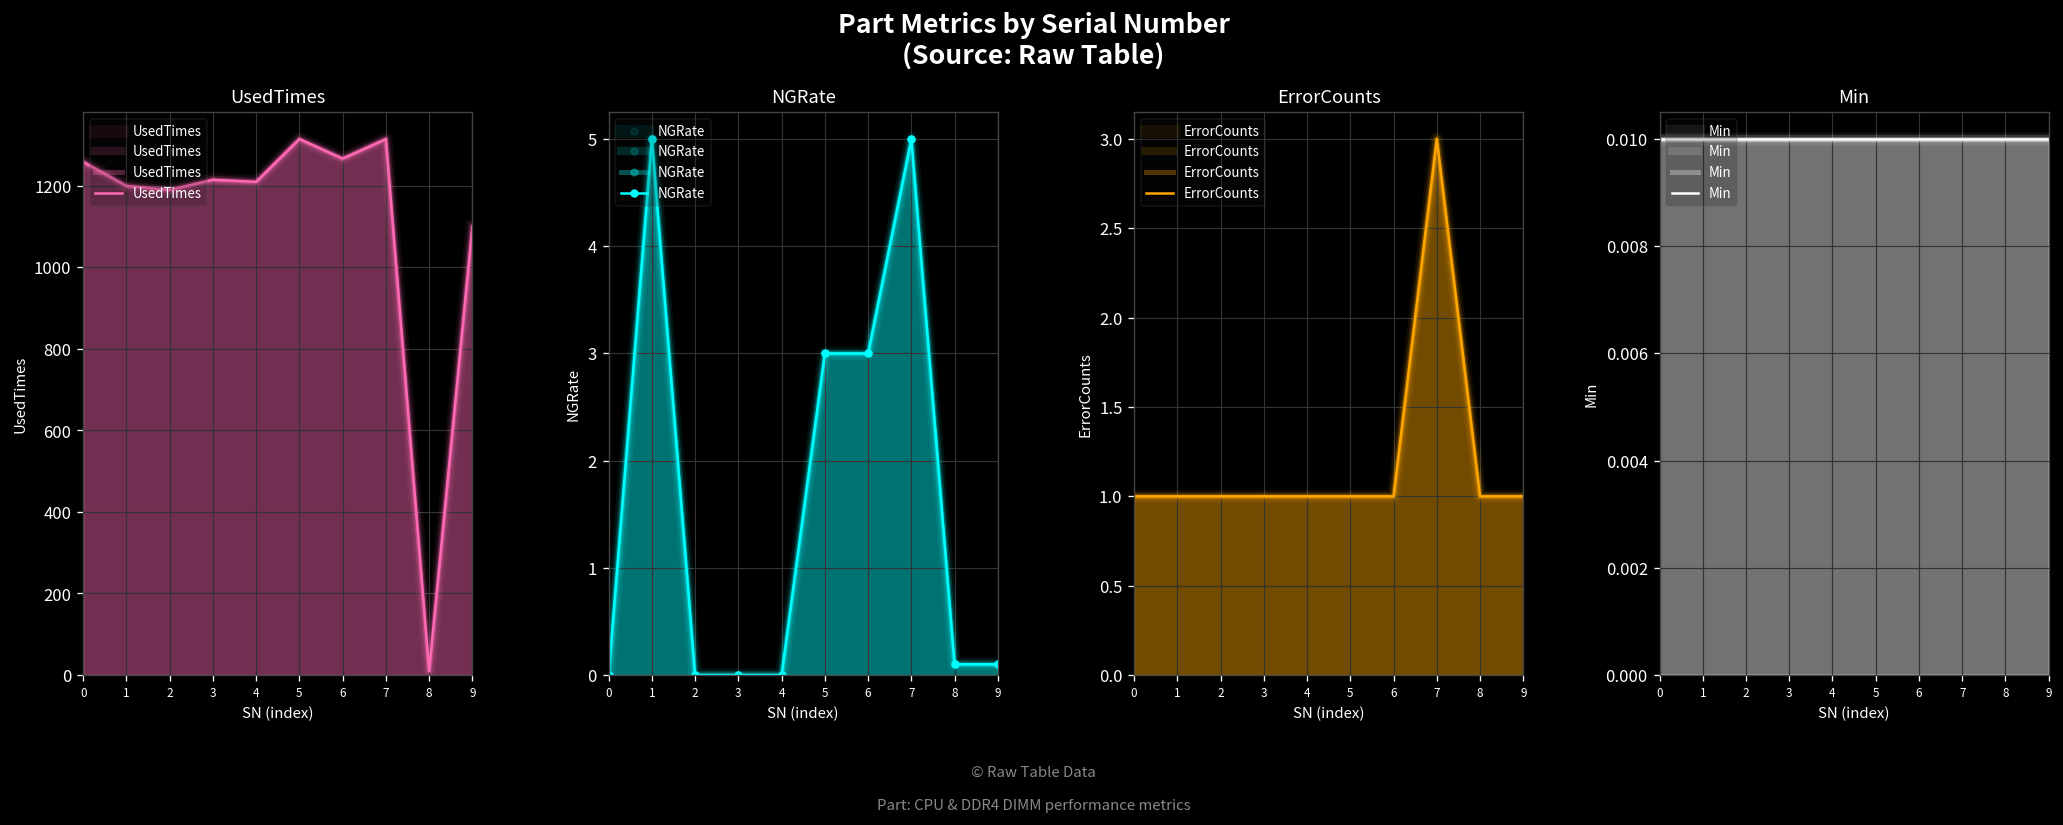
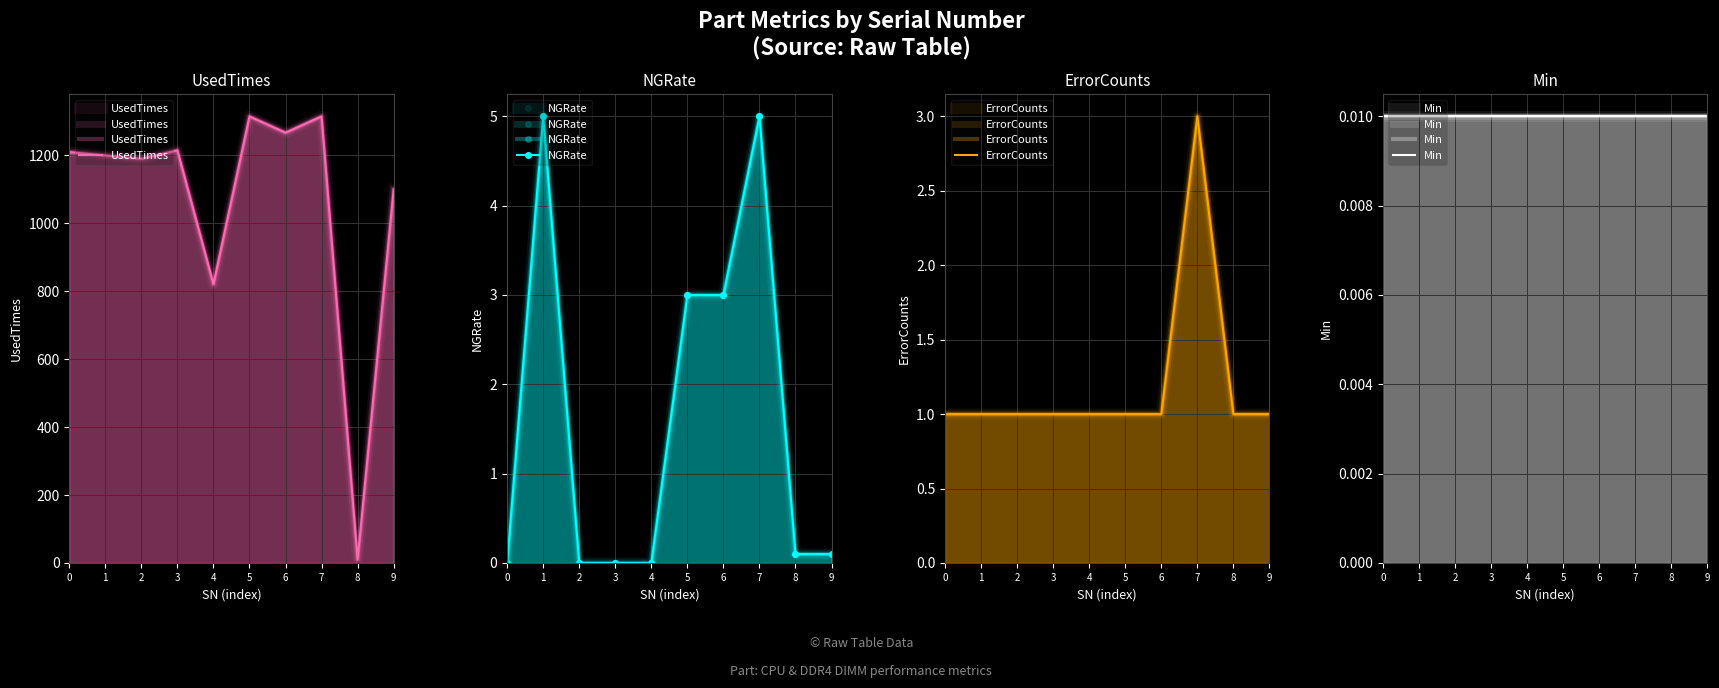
UsedTimes, 0: 1260 -> 1210
UsedTimes, 4: 1210 -> 820
